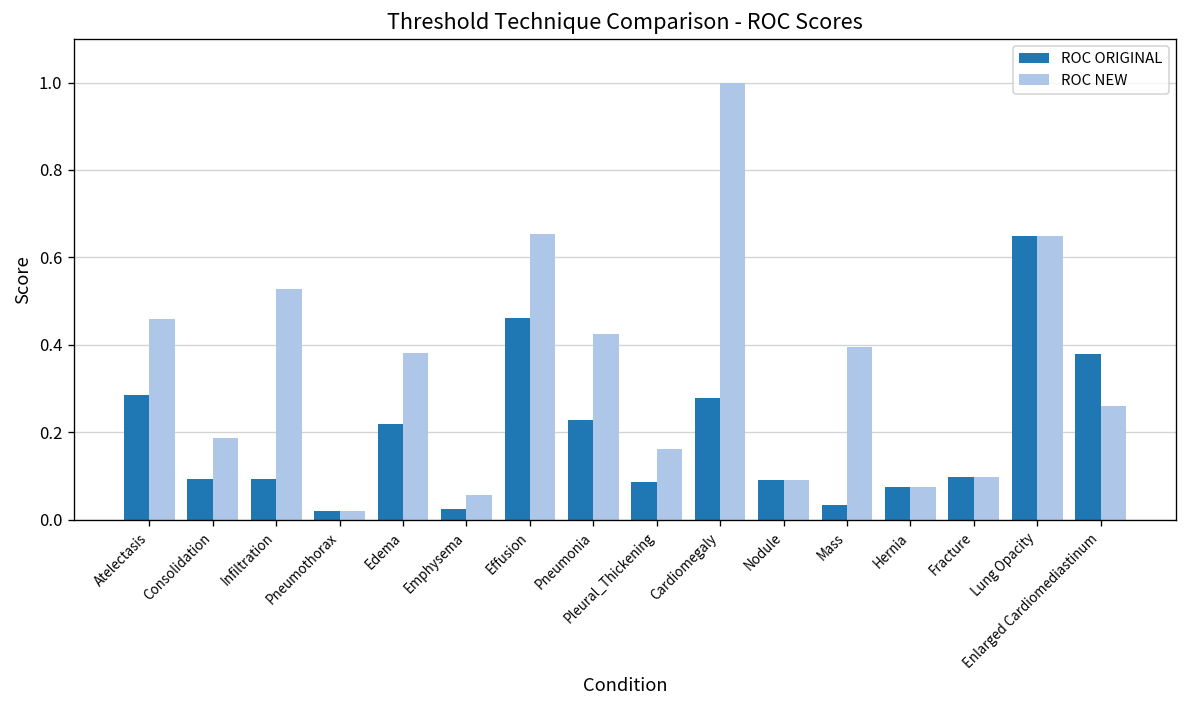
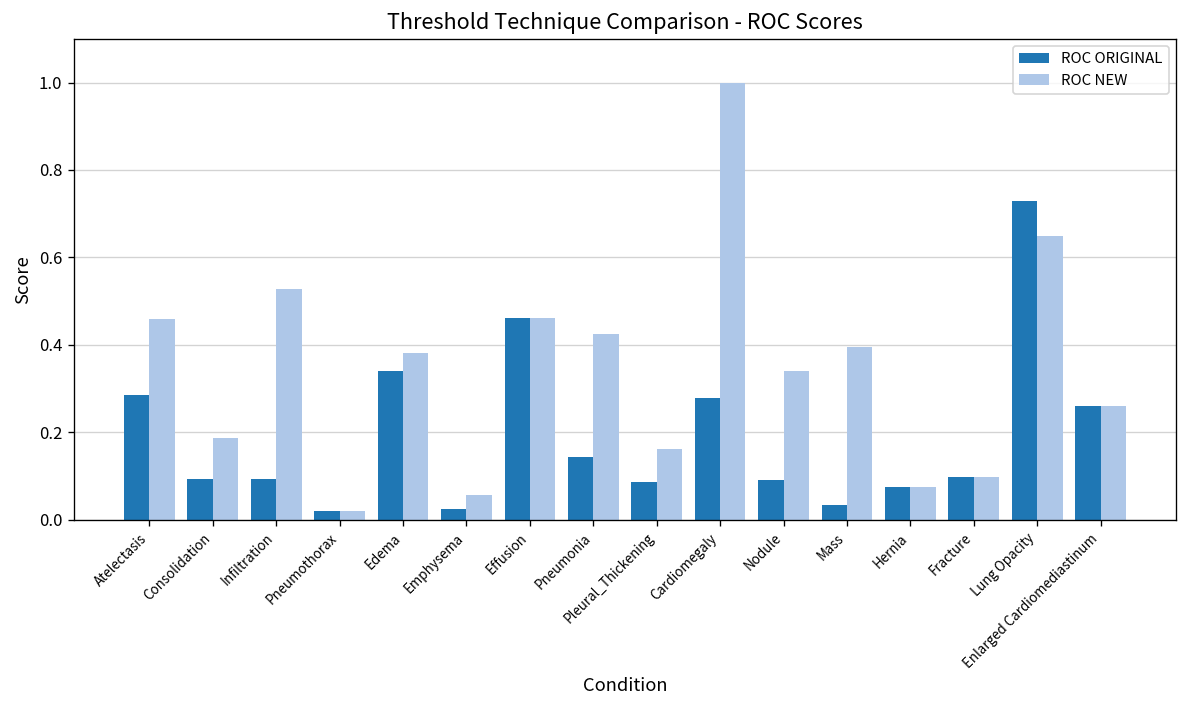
ROC ORIGINAL, Edema: 0.22 -> 0.34
ROC NEW, Effusion: 0.65 -> 0.46
ROC ORIGINAL, Pneumonia: 0.23 -> 0.14
ROC NEW, Nodule: 0.09 -> 0.34
ROC ORIGINAL, Lung Opacity: 0.65 -> 0.73
ROC ORIGINAL, Enlarged Cardiomediastinum: 0.38 -> 0.26
